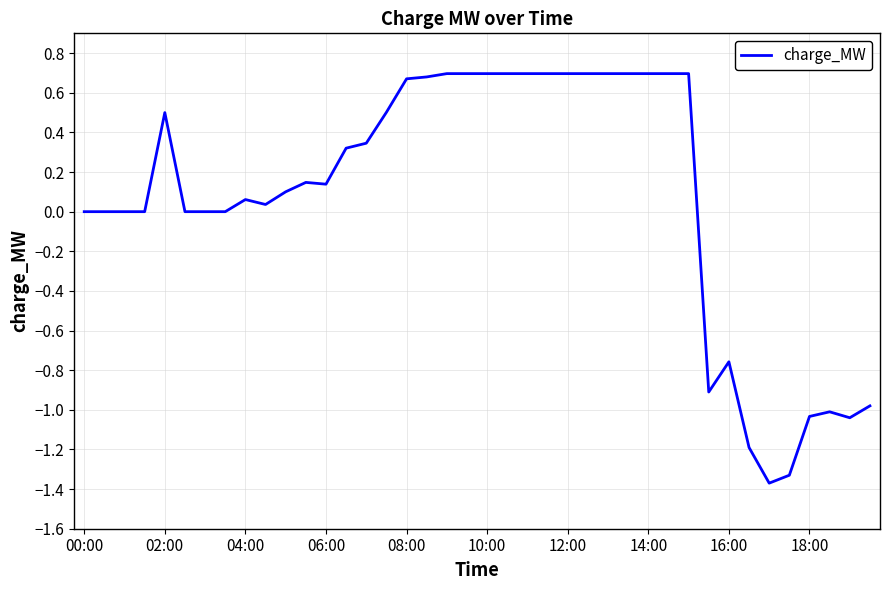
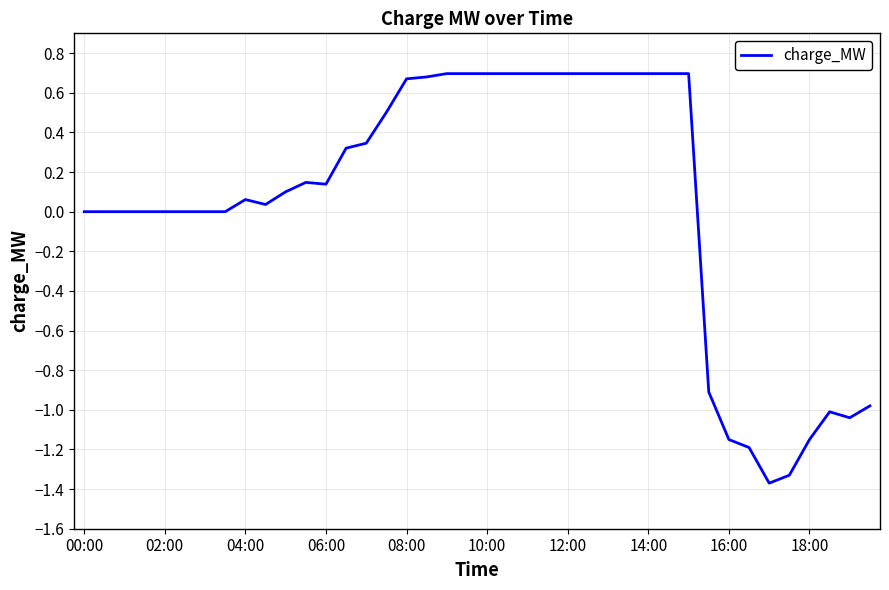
02:00: 0.5 -> 0.0
16:00: -0.76 -> -1.15
18:00: -1.03 -> -1.15
